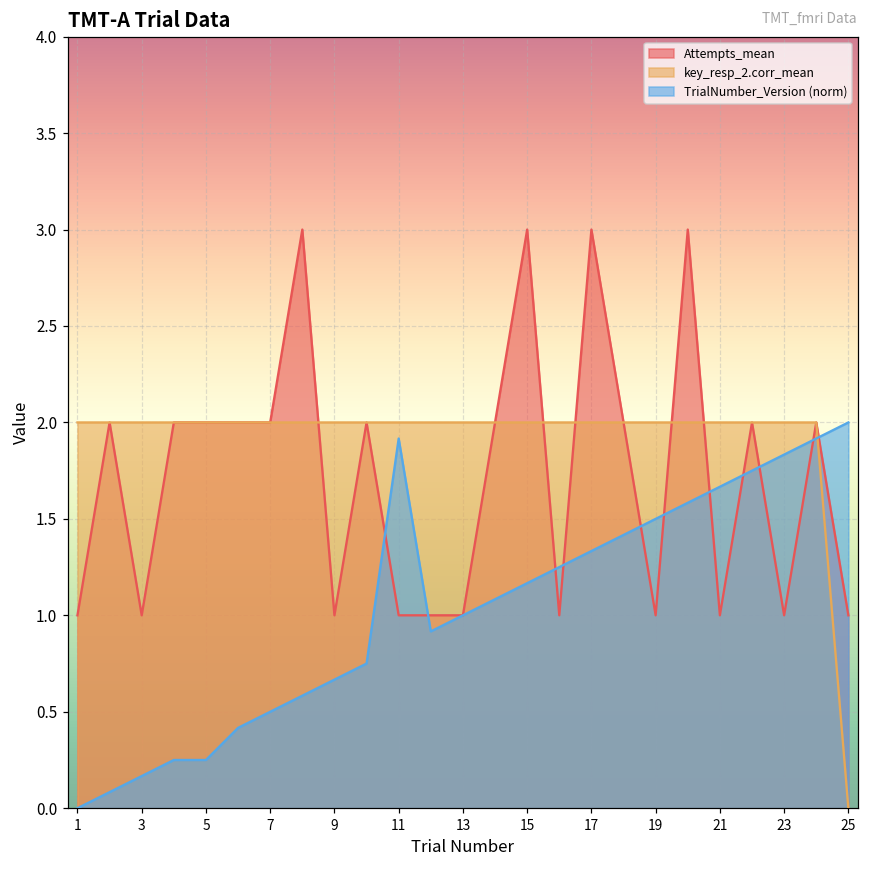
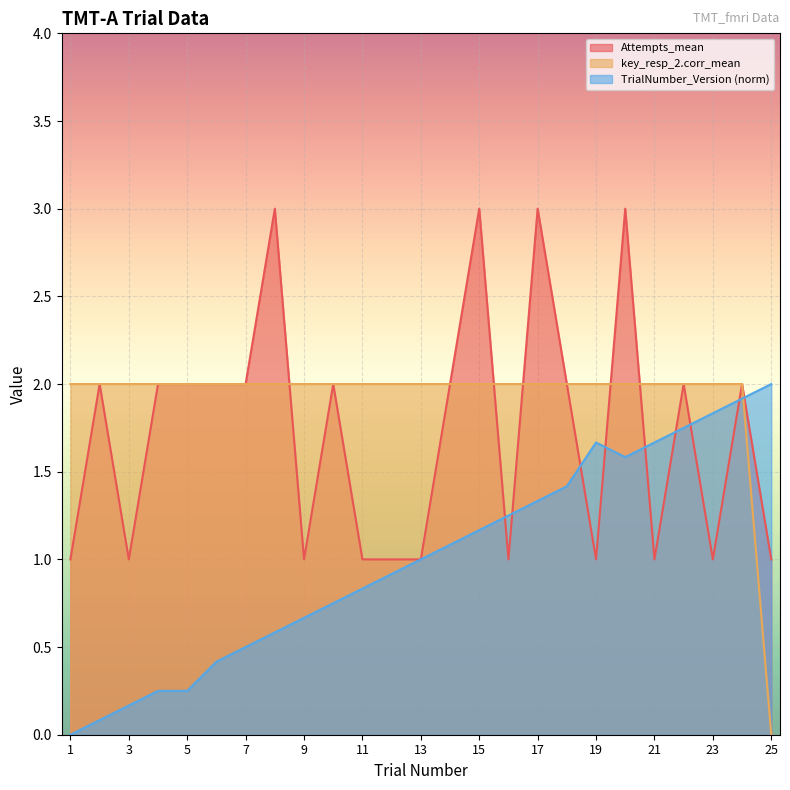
TrialNumber_Version (norm), 11: 1.92 -> 0.83
TrialNumber_Version (norm), 19: 1.50 -> 1.67
